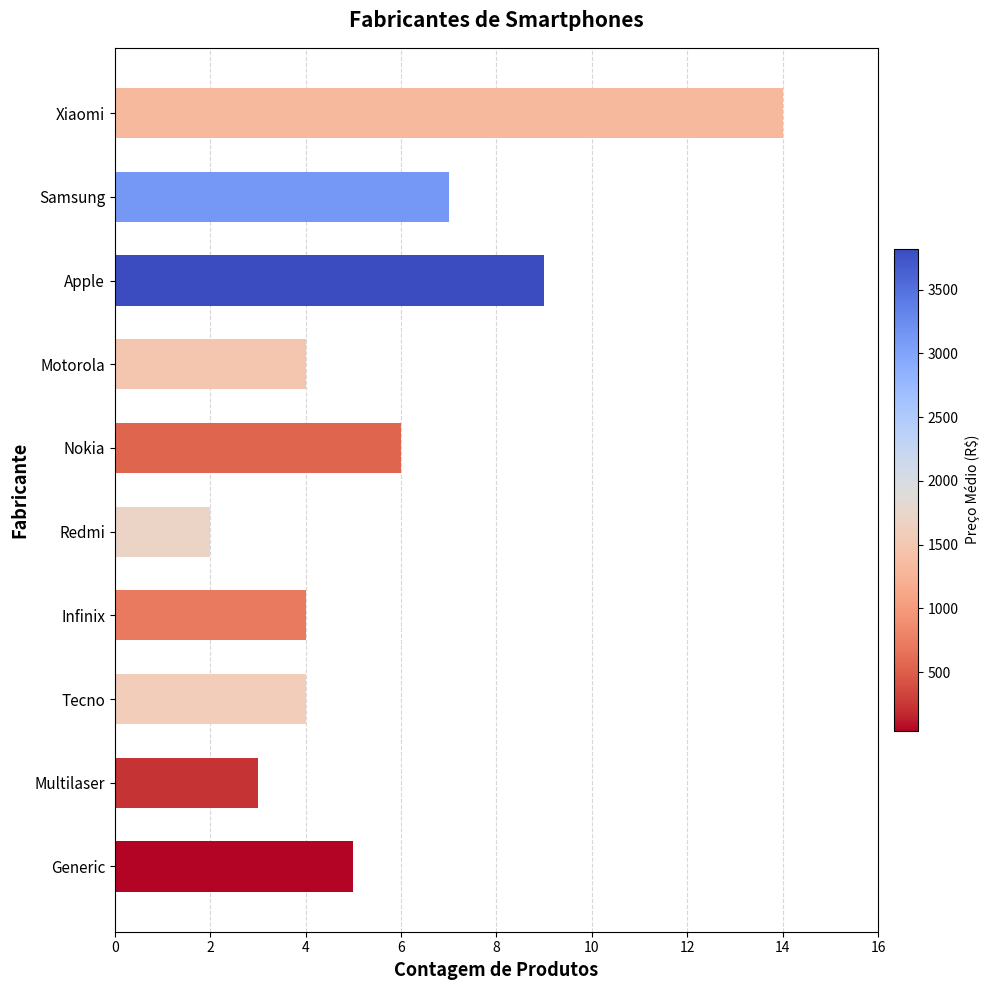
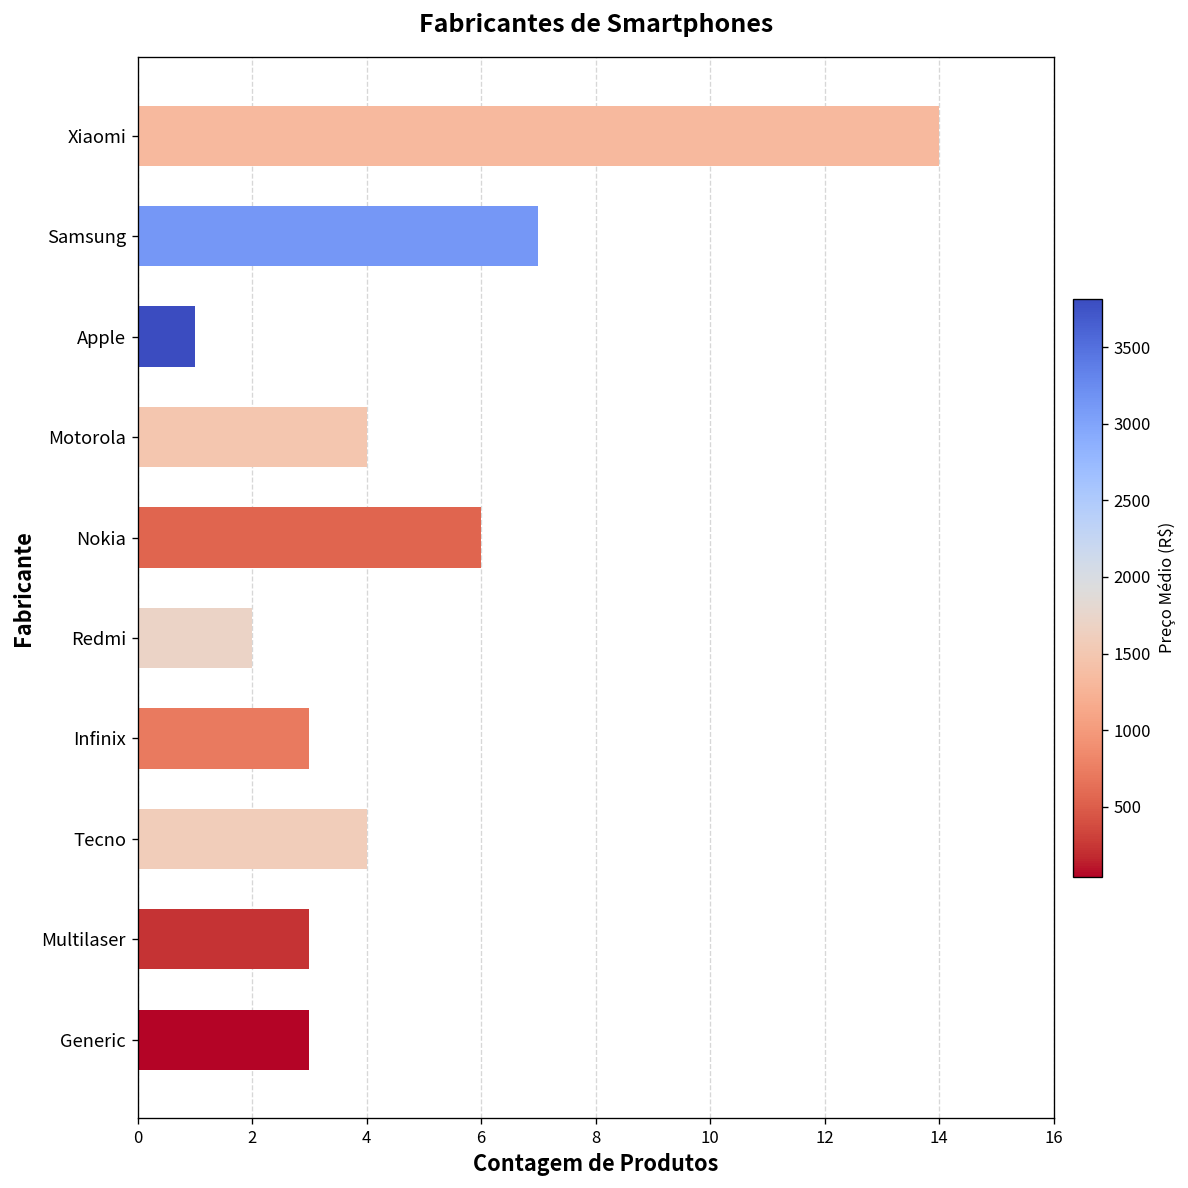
Apple: 9 -> 1
Infinix: 4 -> 3
Generic: 5 -> 3
